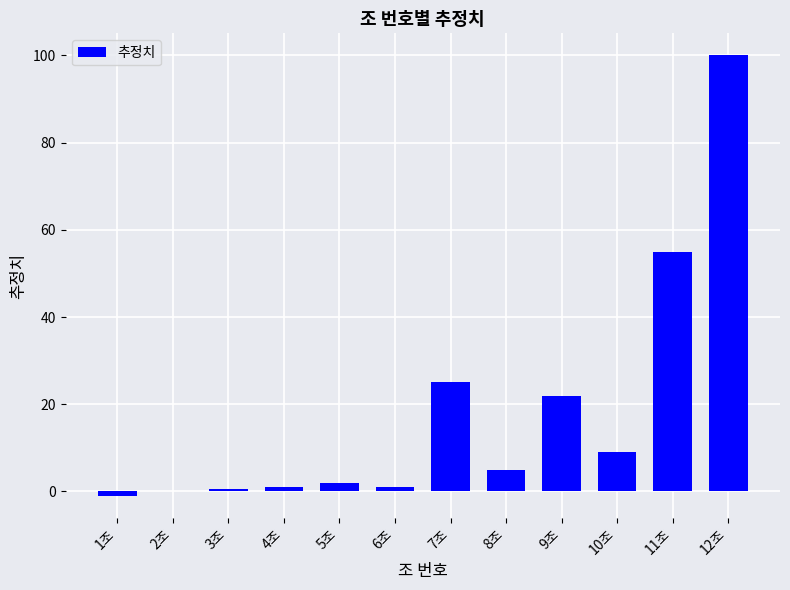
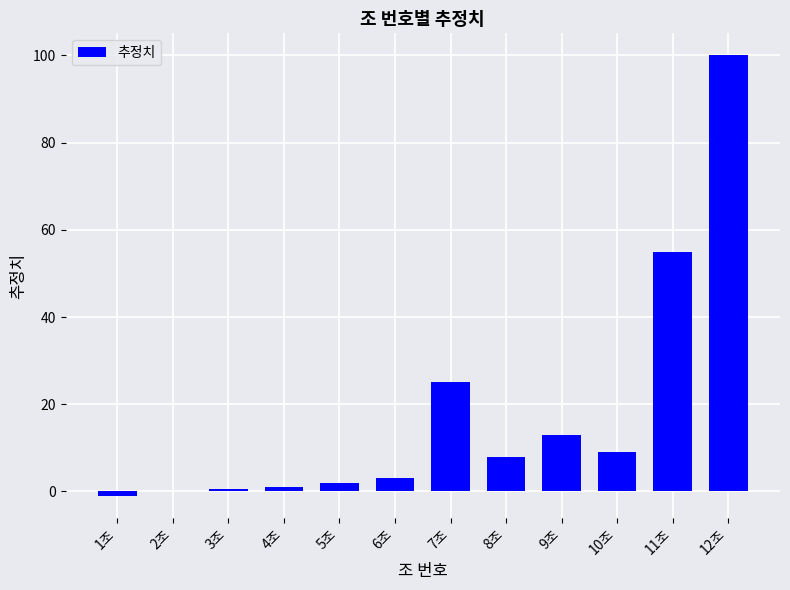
6조: 1 -> 3
8조: 5 -> 8
9조: 22 -> 13
